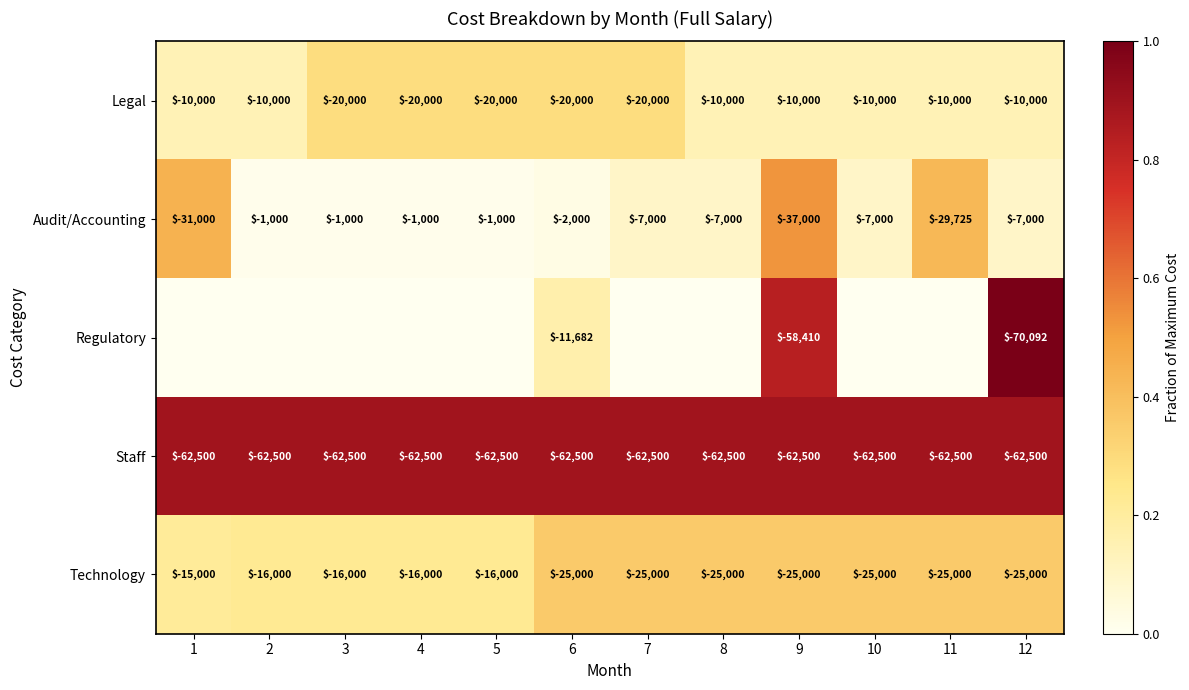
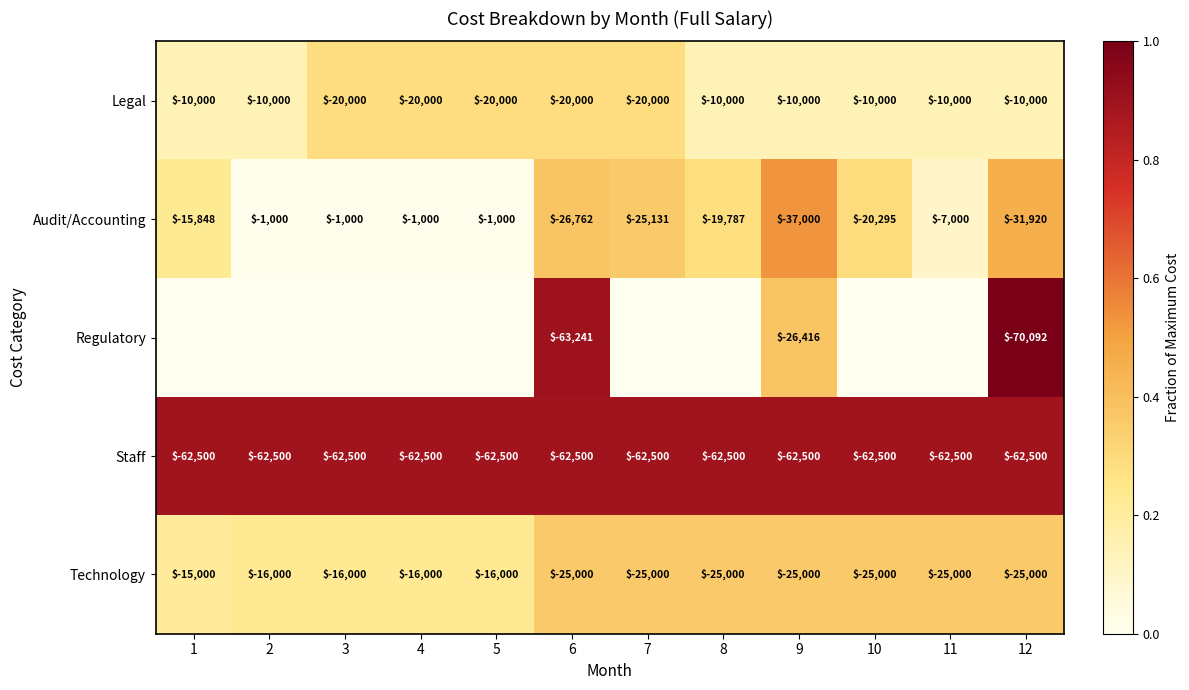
Audit/Accounting, 1: $-31,000 -> $-15,848
Audit/Accounting, 6: $-2,000 -> $-26,762
Audit/Accounting, 7: $-7,000 -> $-25,131
Audit/Accounting, 8: $-7,000 -> $-19,787
Audit/Accounting, 10: $-7,000 -> $-20,295
Audit/Accounting, 11: $-29,725 -> $-7,000
Audit/Accounting, 12: $-7,000 -> $-31,920
Regulatory, 6: $-11,682 -> $-63,241
Regulatory, 9: $-58,410 -> $-26,416
